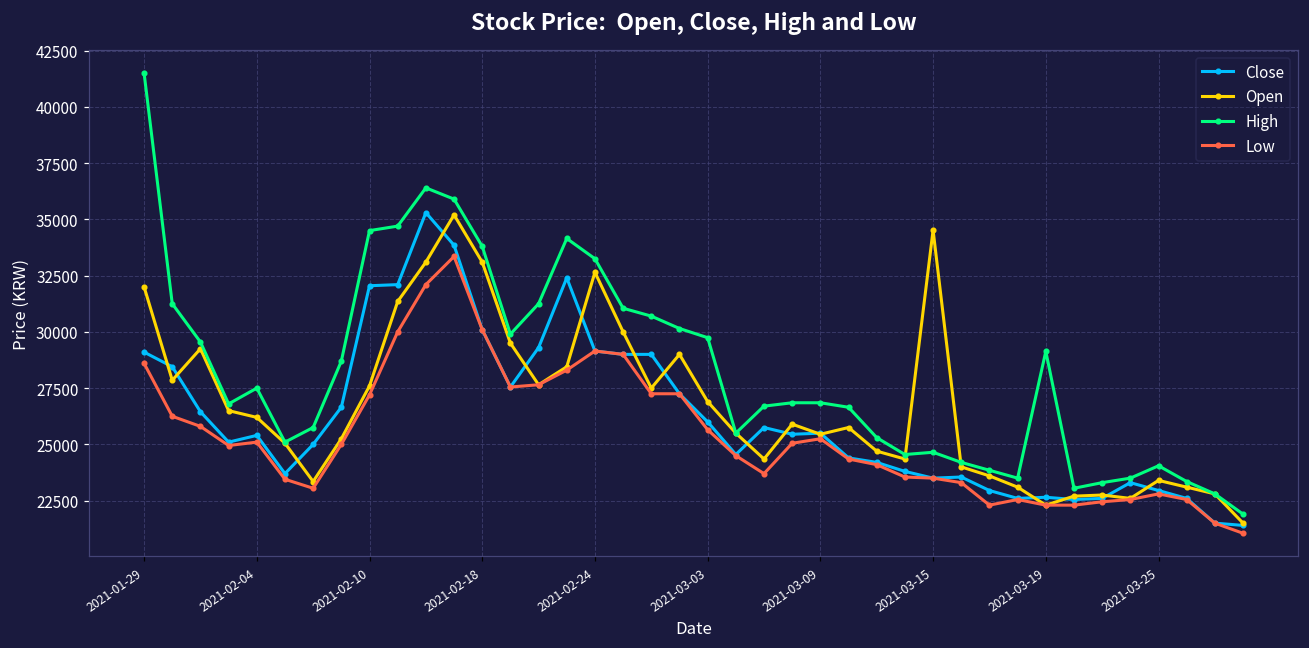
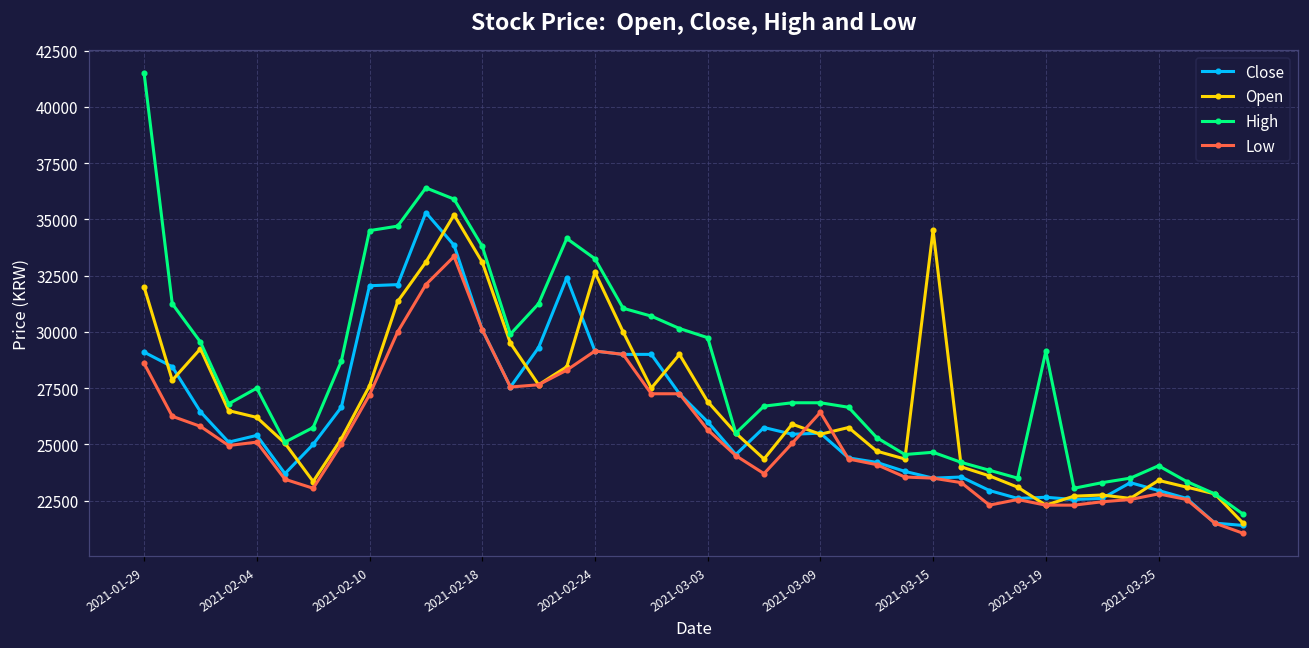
Low, 2021-03-09: 25300 -> 26400
